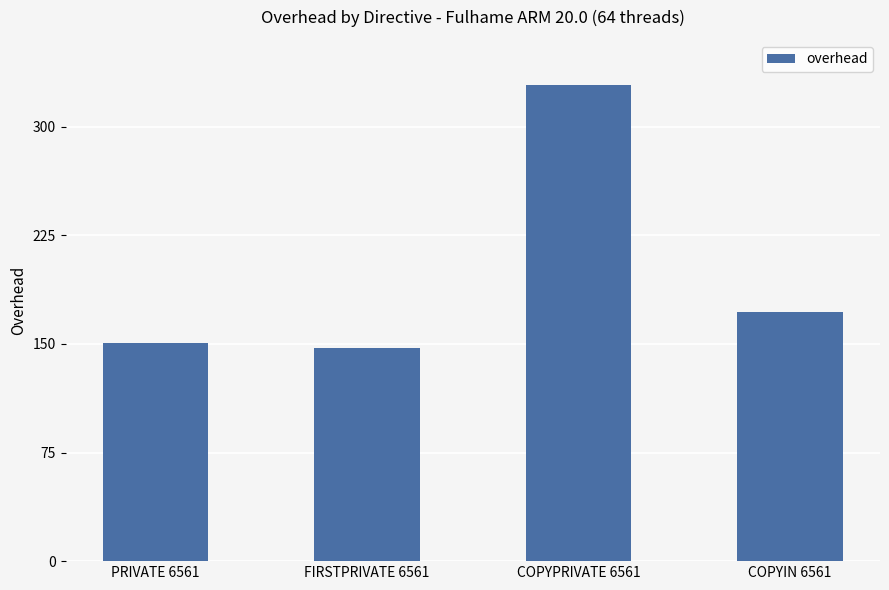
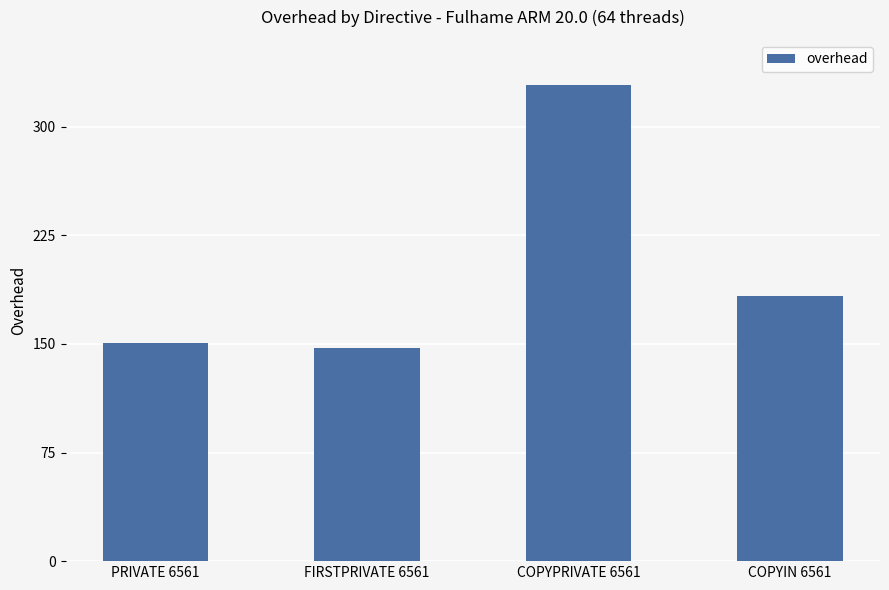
COPYIN 6561: 172 -> 183
